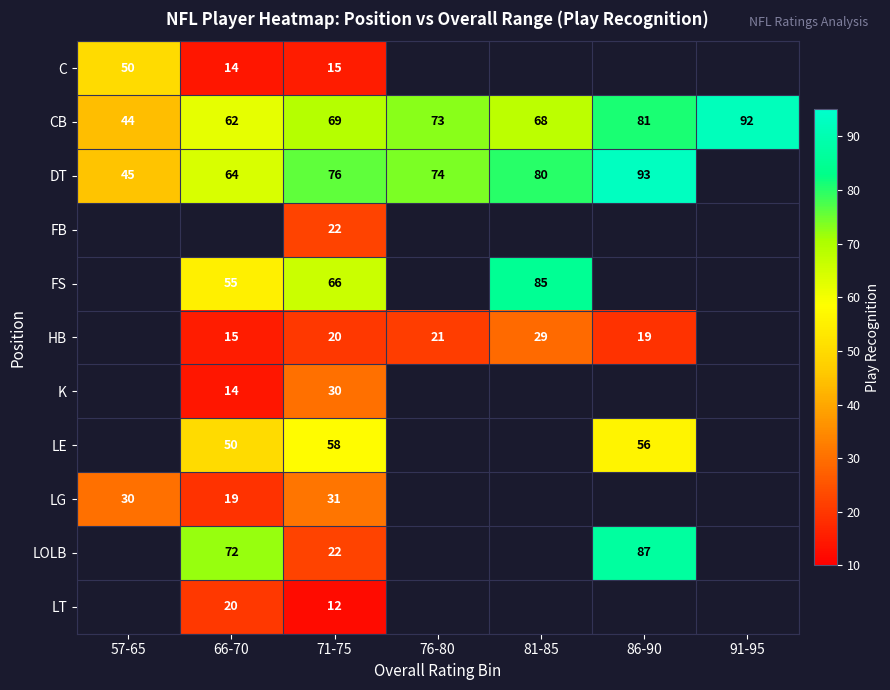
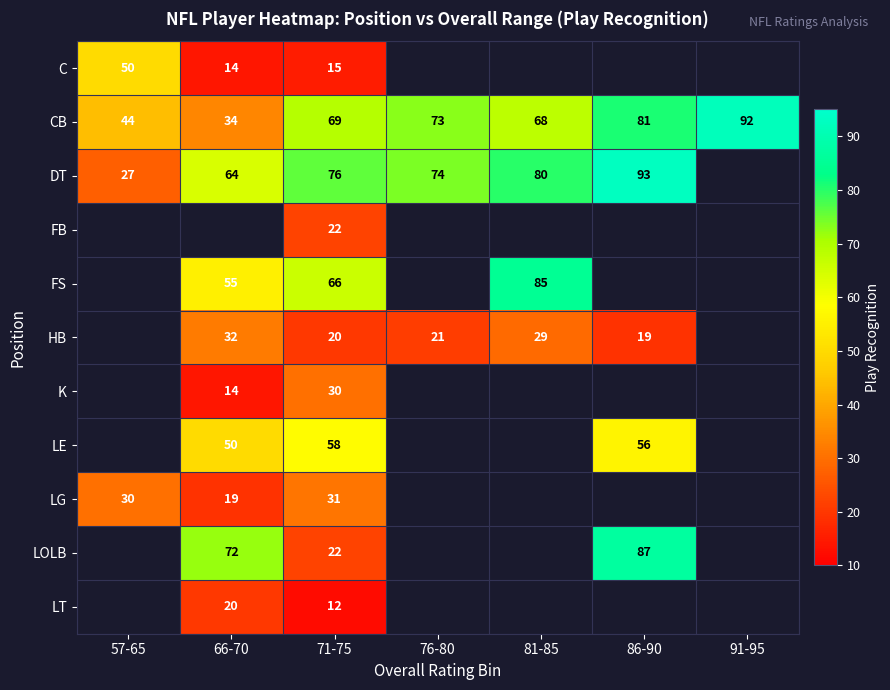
CB, 66-70: 62 -> 34
DT, 57-65: 45 -> 27
HB, 66-70: 15 -> 32
